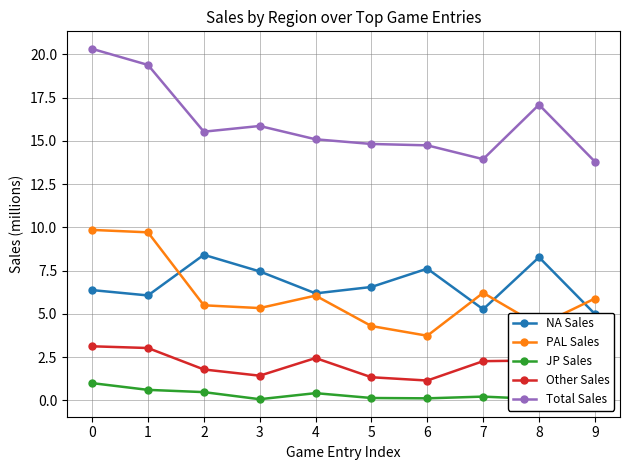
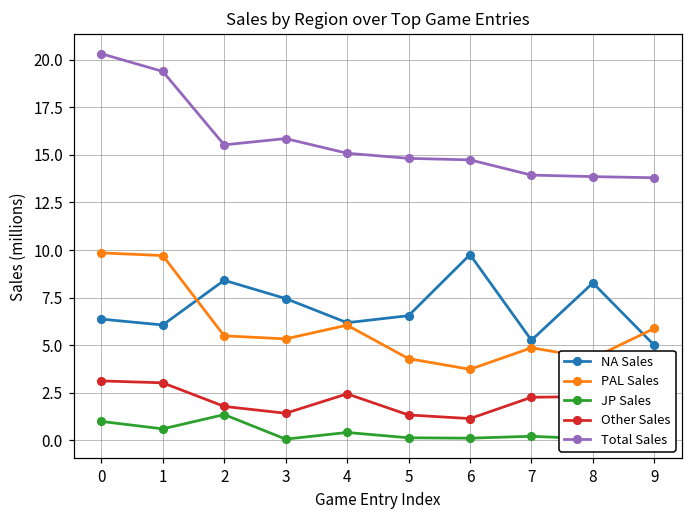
JP Sales, 2: 0.5 -> 1.4
NA Sales, 6: 7.6 -> 9.8
PAL Sales, 7: 6.2 -> 4.9
Total Sales, 8: 17.1 -> 13.9
